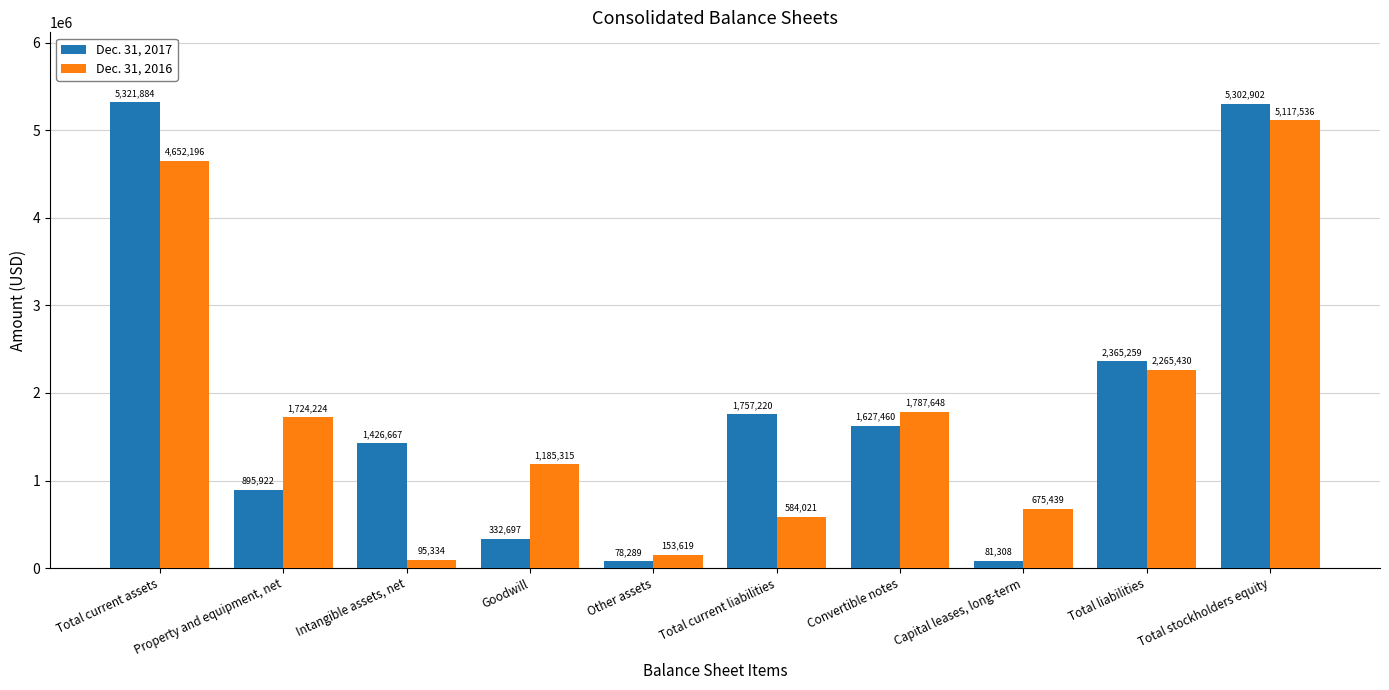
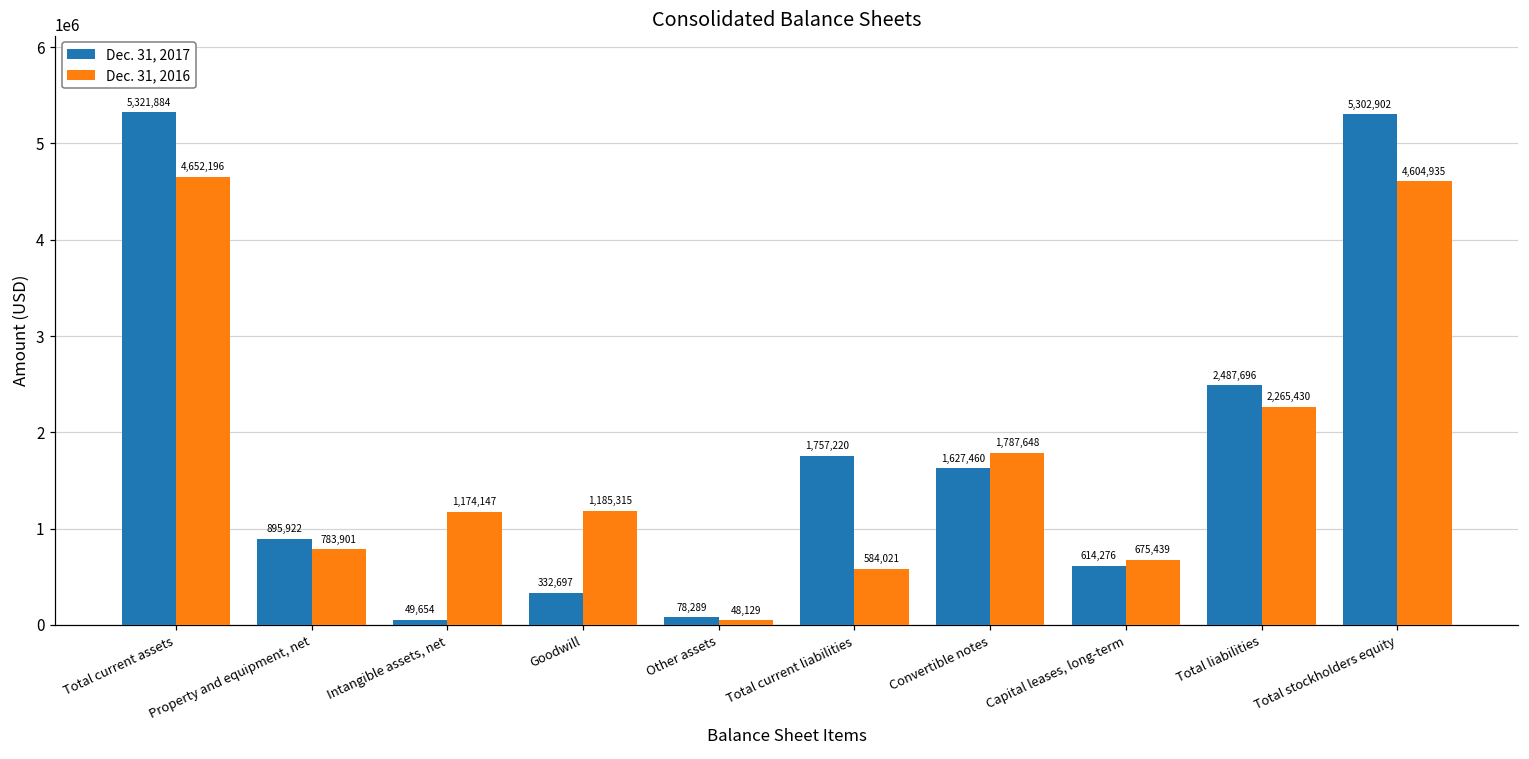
Dec. 31, 2016, Property and equipment, net: 1,724,224 -> 783,901
Dec. 31, 2017, Intangible assets, net: 1,426,667 -> 49,654
Dec. 31, 2016, Intangible assets, net: 95,334 -> 1,174,147
Dec. 31, 2016, Other assets: 153,619 -> 48,129
Dec. 31, 2017, Capital leases, long-term: 81,308 -> 614,276
Dec. 31, 2017, Total liabilities: 2,365,259 -> 2,487,696
Dec. 31, 2016, Total stockholders equity: 5,117,536 -> 4,604,935
